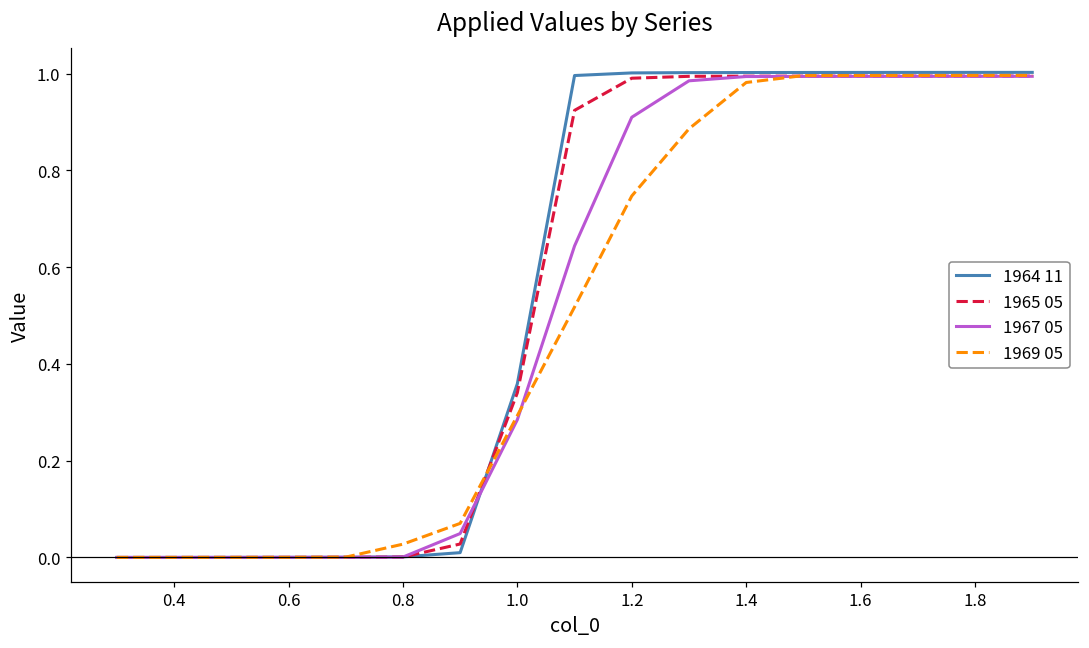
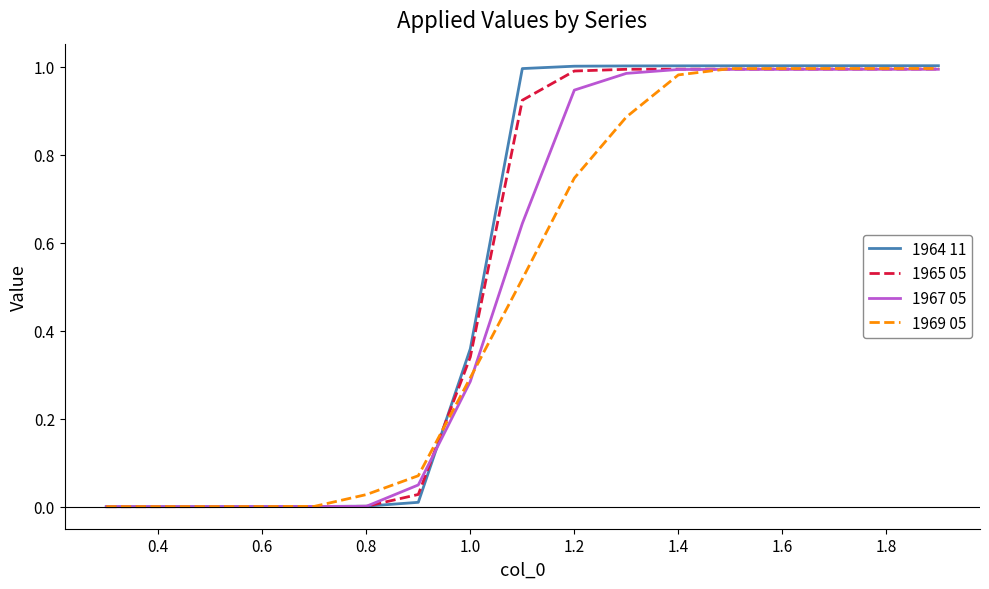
1967 05, 1.2: 0.91 -> 0.95
